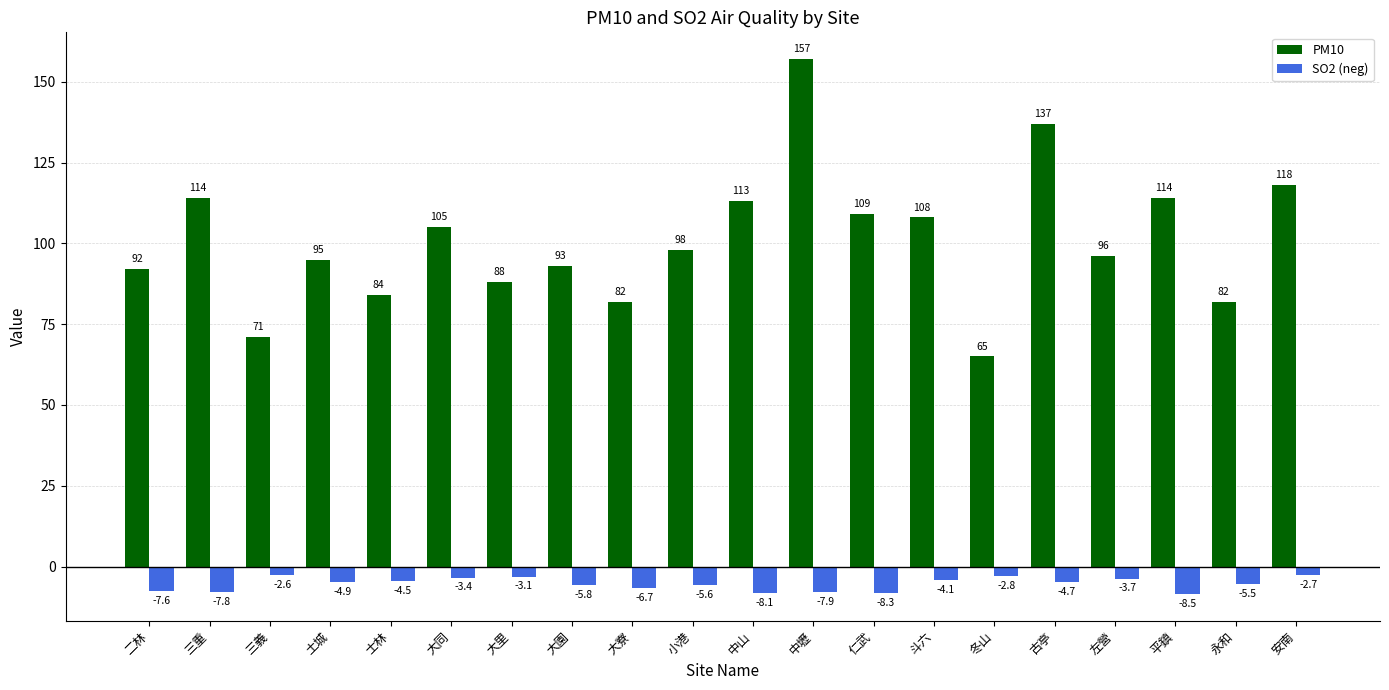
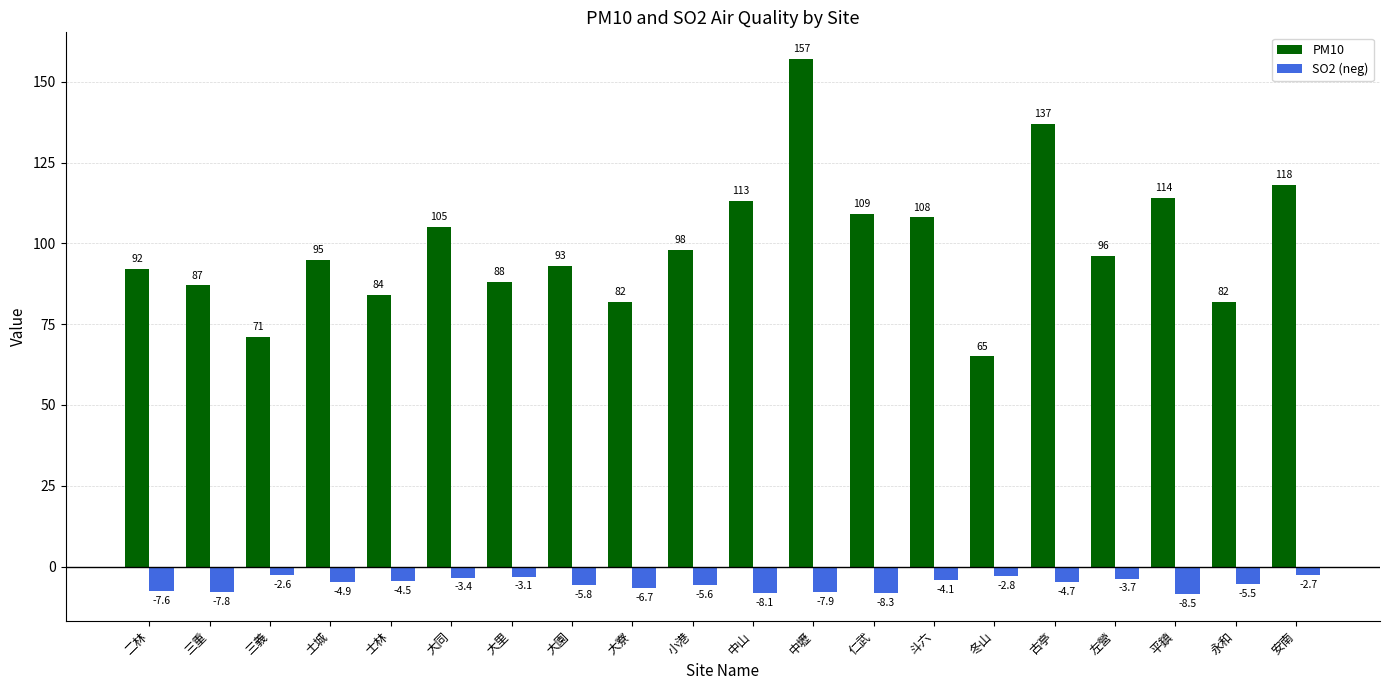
PM10, 三重: 114 -> 87
